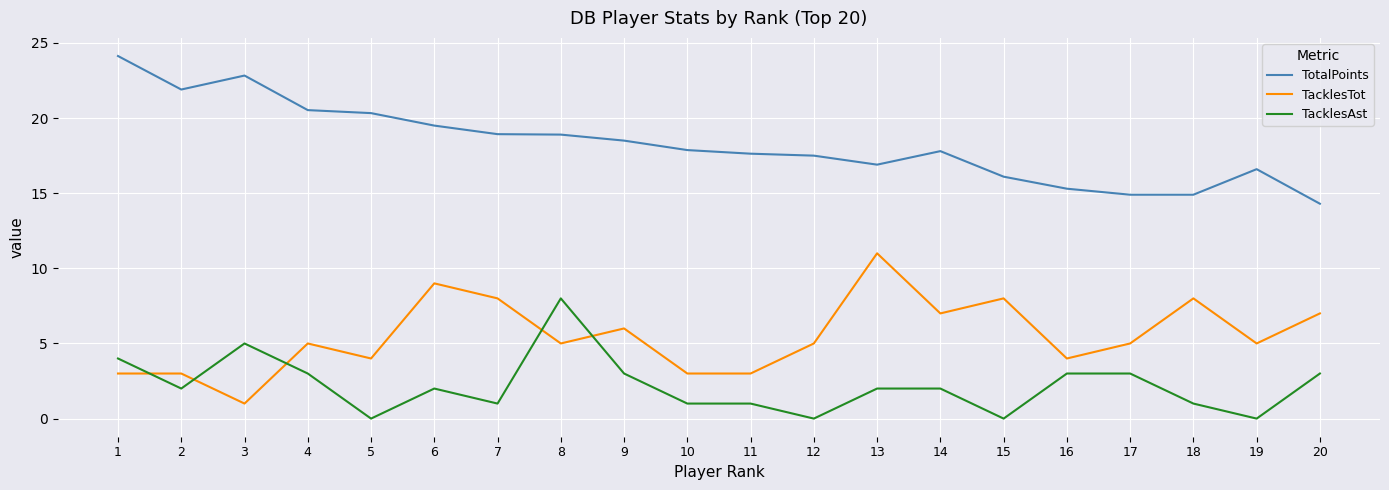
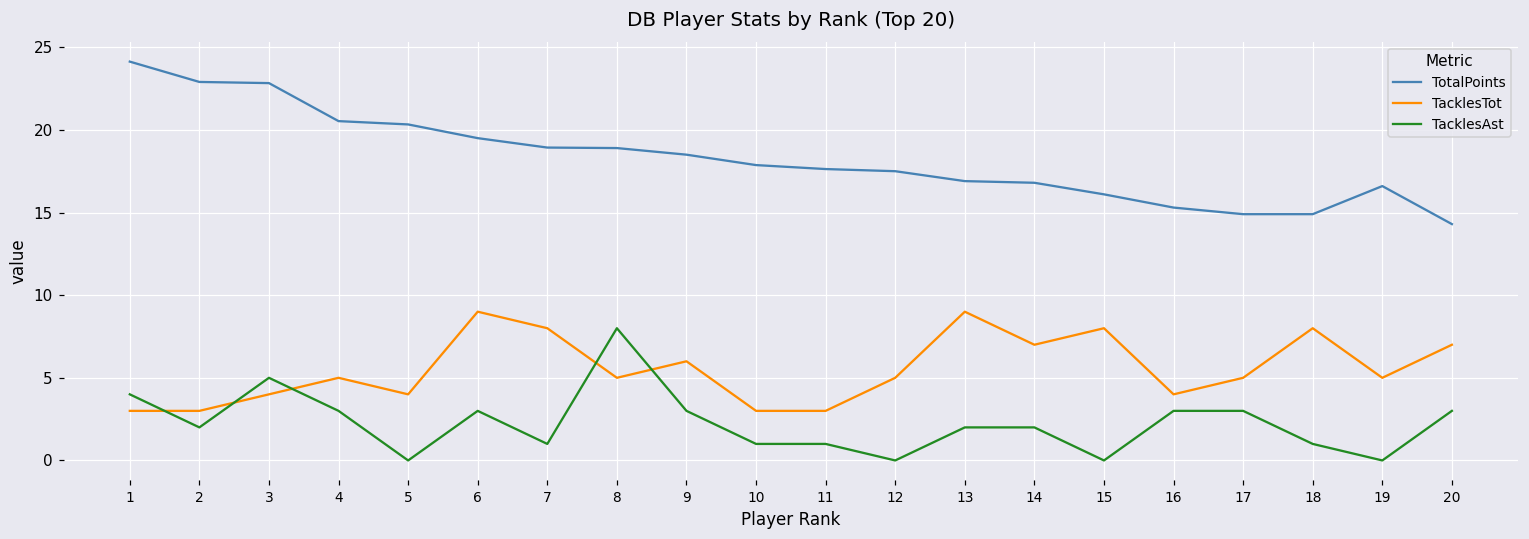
TotalPoints, 2: 21.9 -> 22.9
TacklesTot, 3: 1 -> 4
TacklesAst, 6: 2 -> 3
TacklesTot, 13: 11 -> 9
TotalPoints, 14: 17.8 -> 16.8
